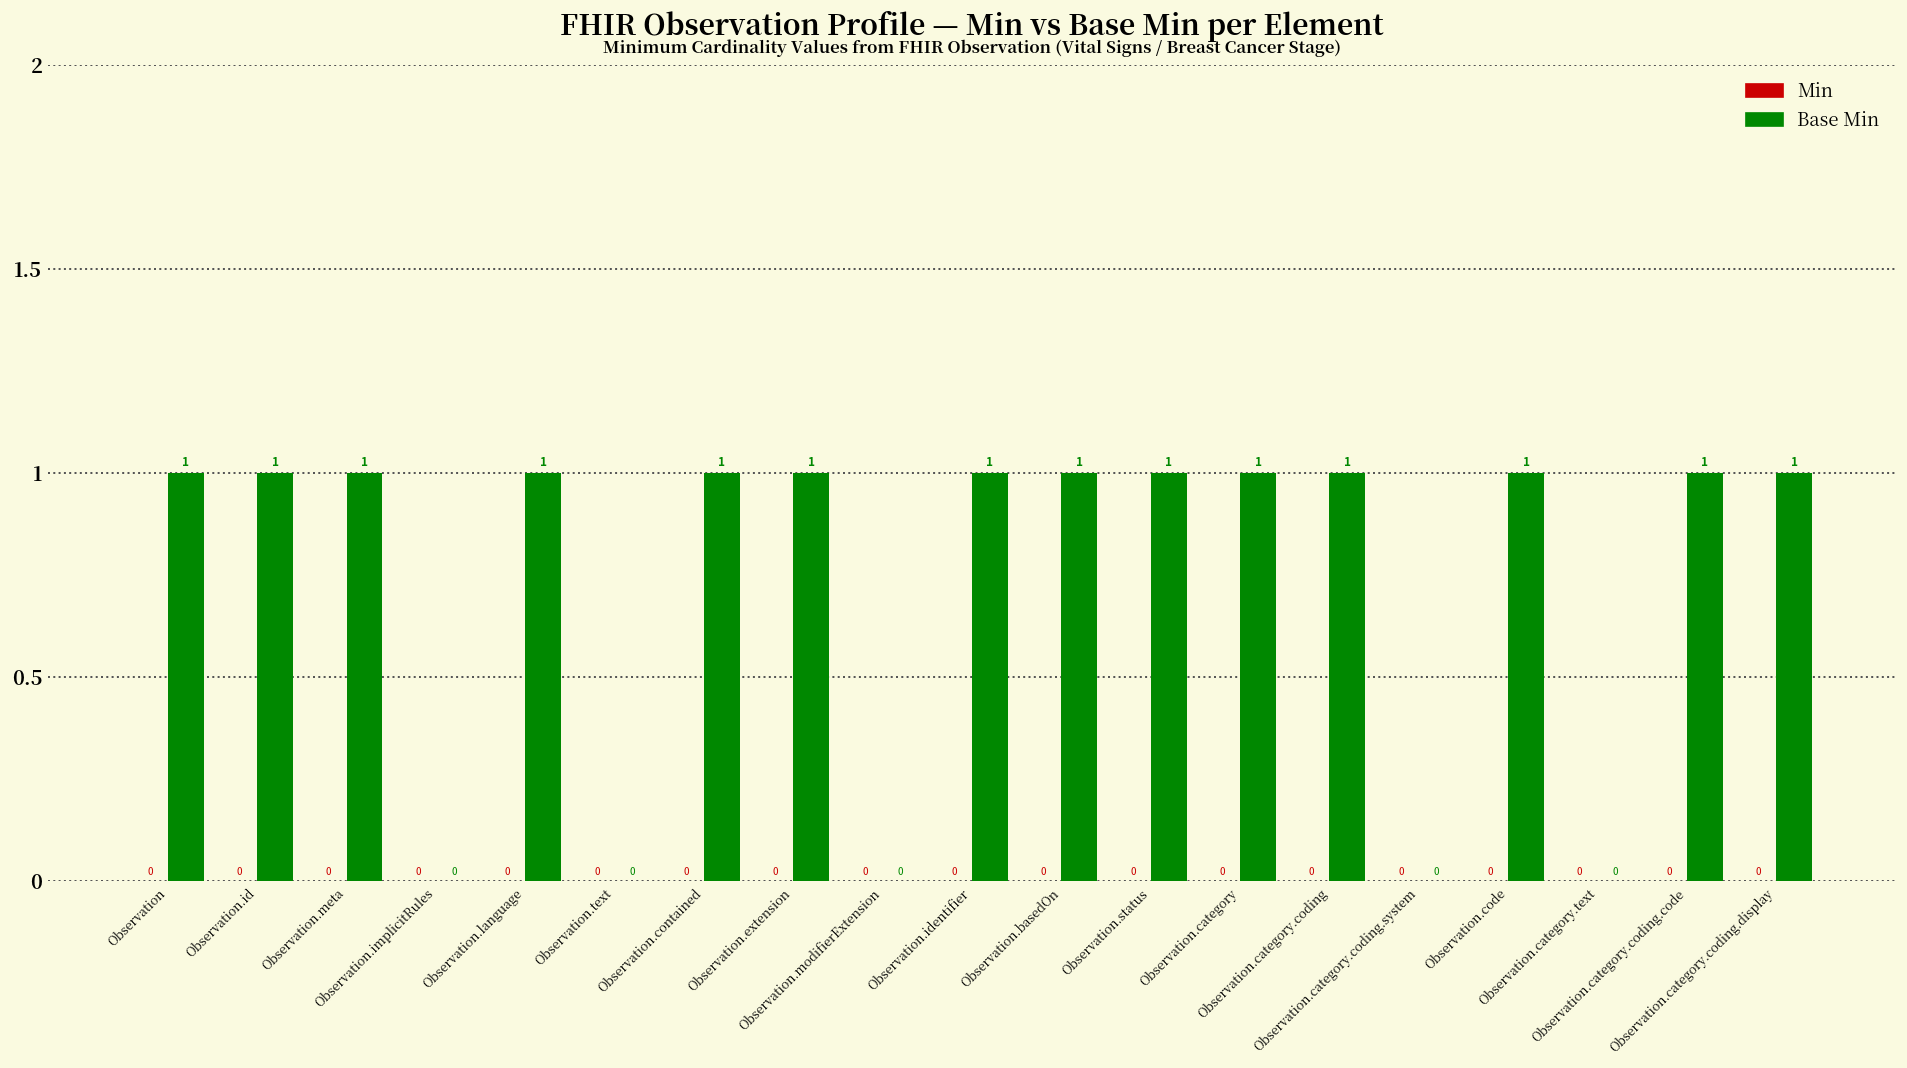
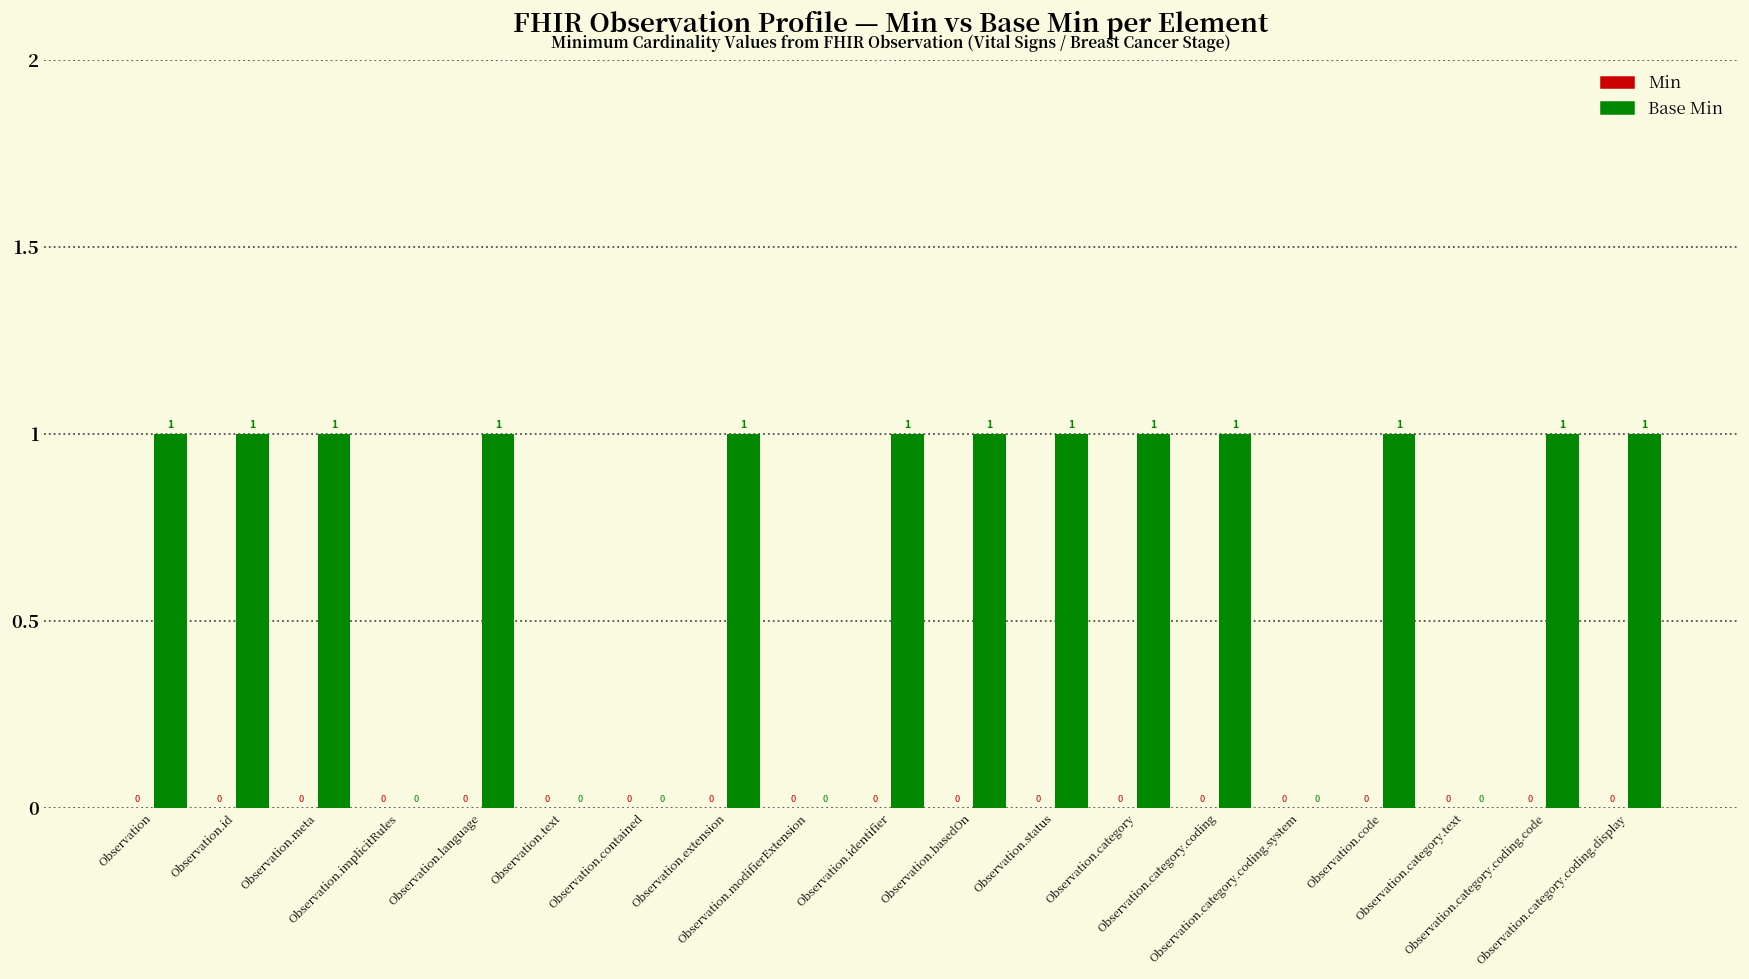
Base Min, Observation.contained: 1 -> 0
